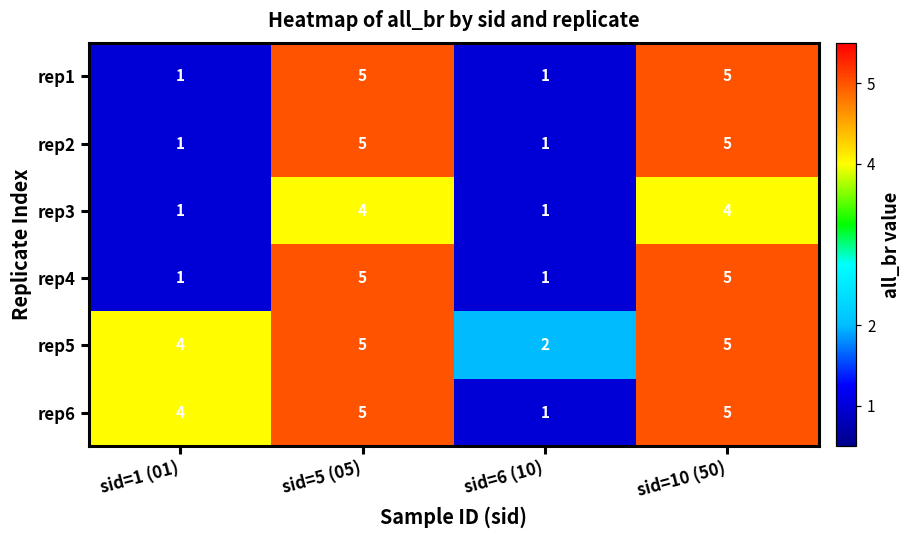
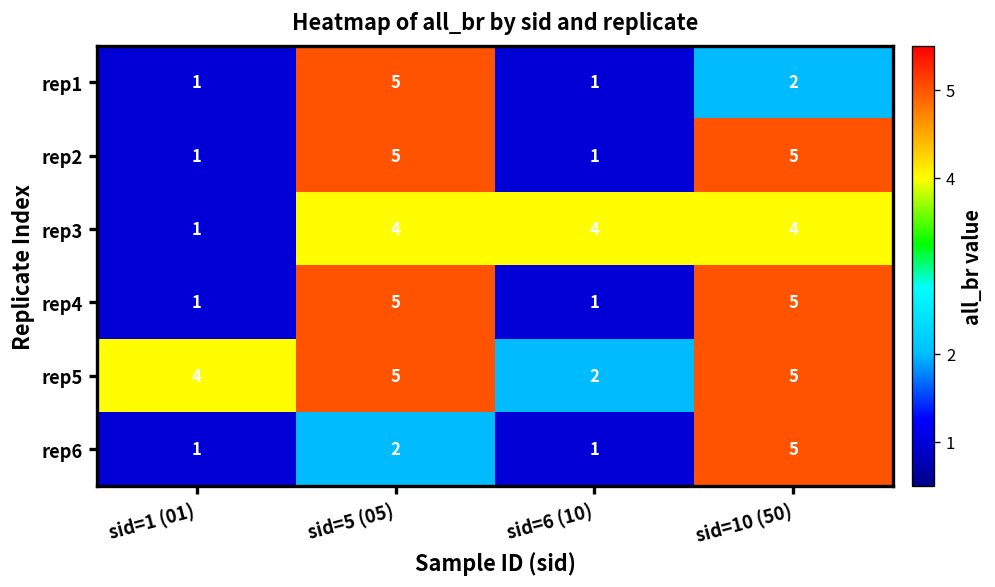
rep1, sid=10 (50): 5 -> 2
rep3, sid=6 (10): 1 -> 4
rep6, sid=1 (01): 4 -> 1
rep6, sid=5 (05): 5 -> 2
